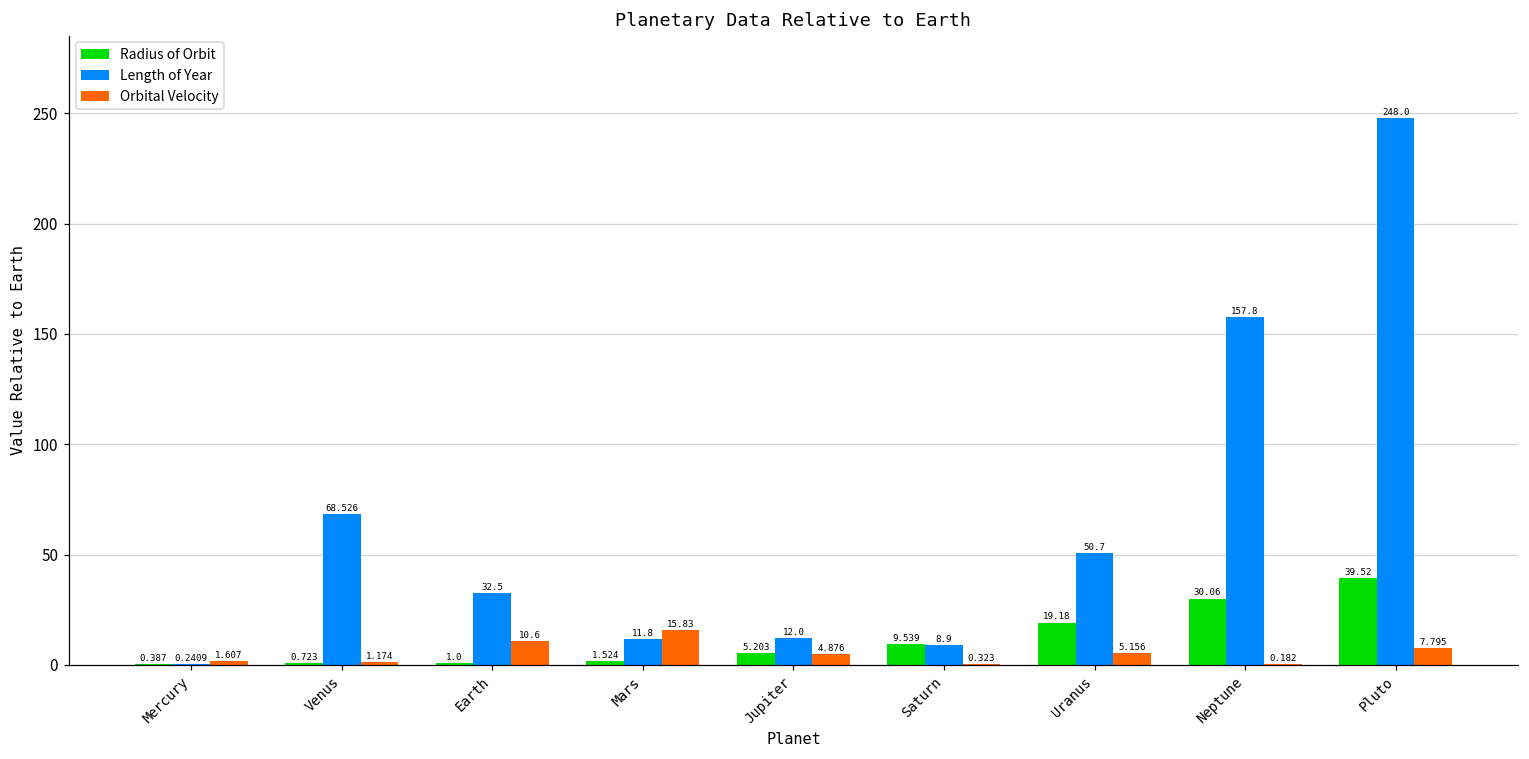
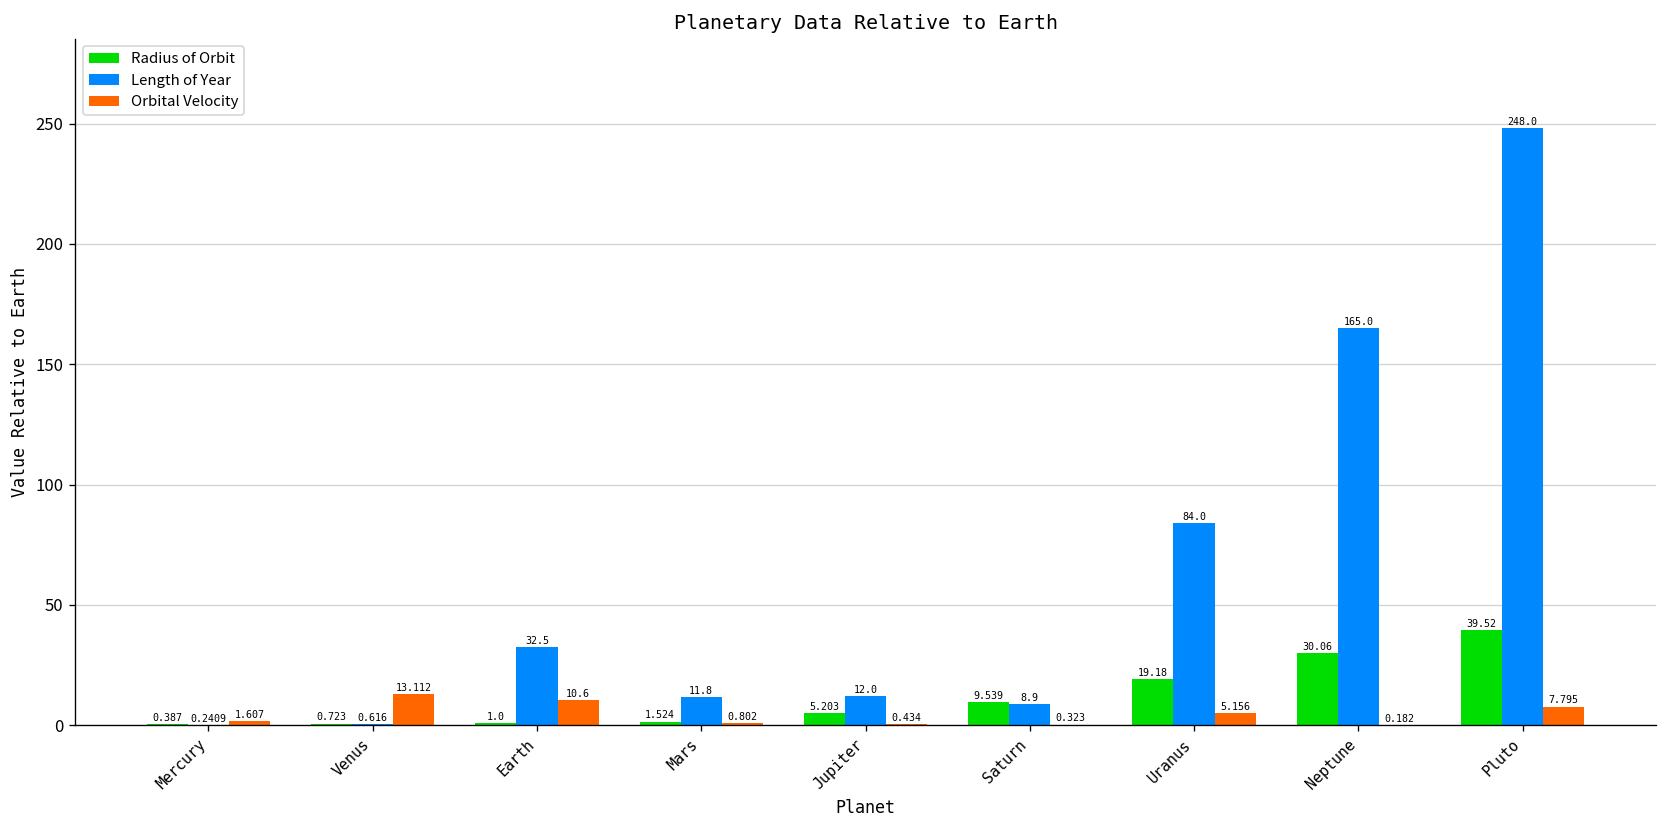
Length of Year, Venus: 68.526 -> 0.616
Orbital Velocity, Venus: 1.174 -> 13.112
Orbital Velocity, Mars: 15.83 -> 0.802
Orbital Velocity, Jupiter: 4.876 -> 0.434
Length of Year, Uranus: 50.7 -> 84.0
Length of Year, Neptune: 157.8 -> 165.0
